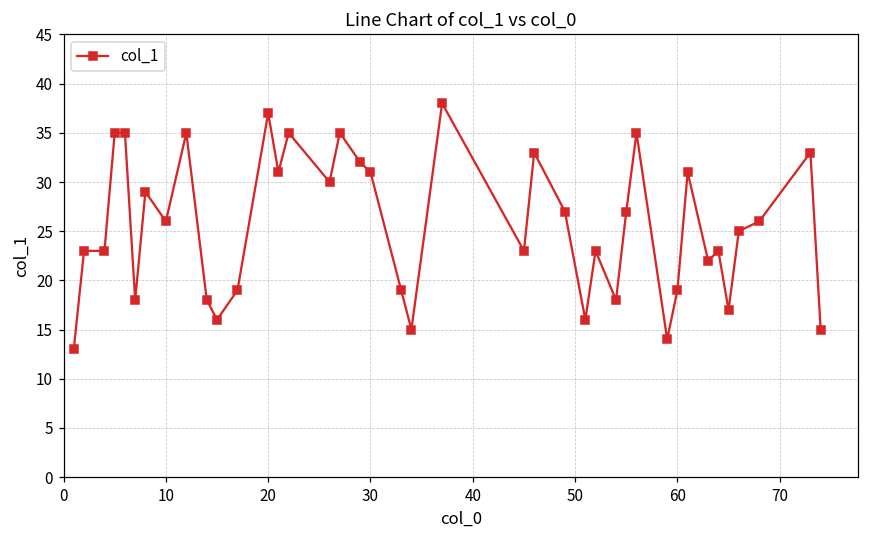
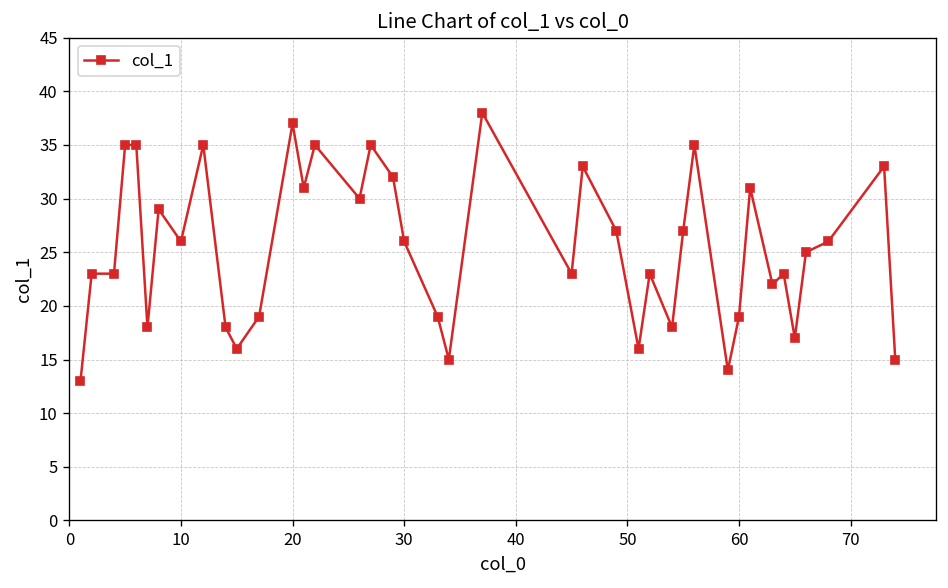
30: 31 -> 26
